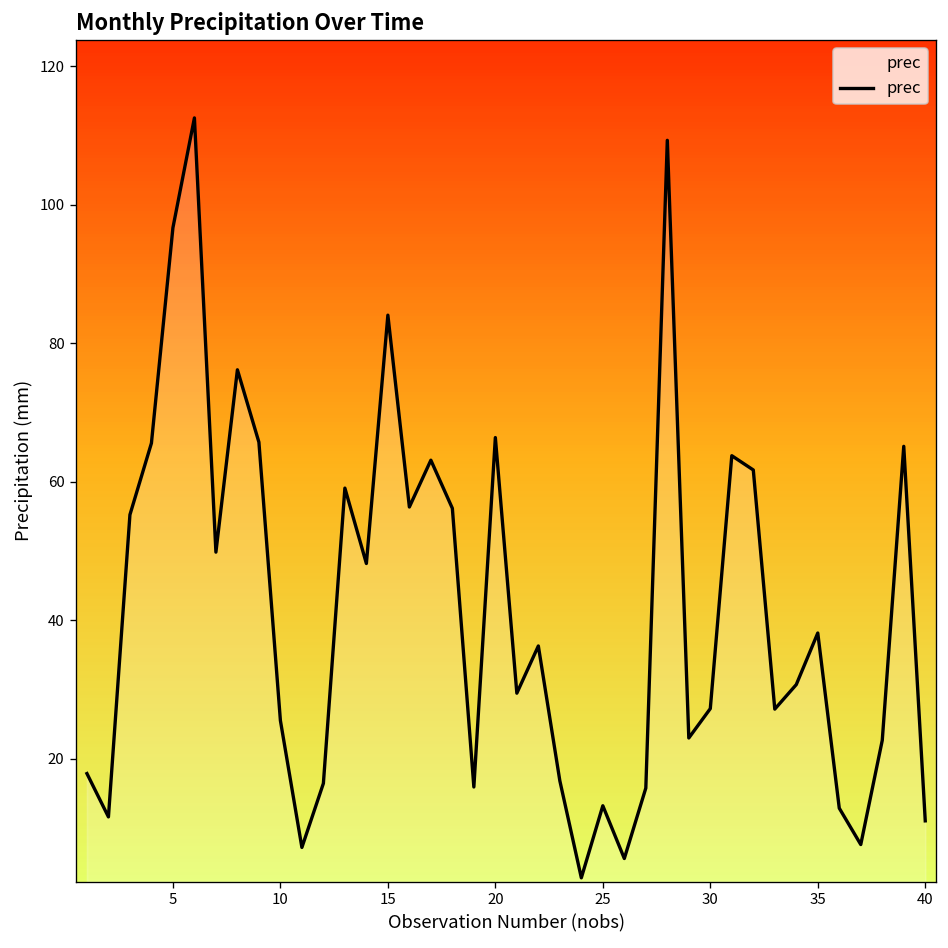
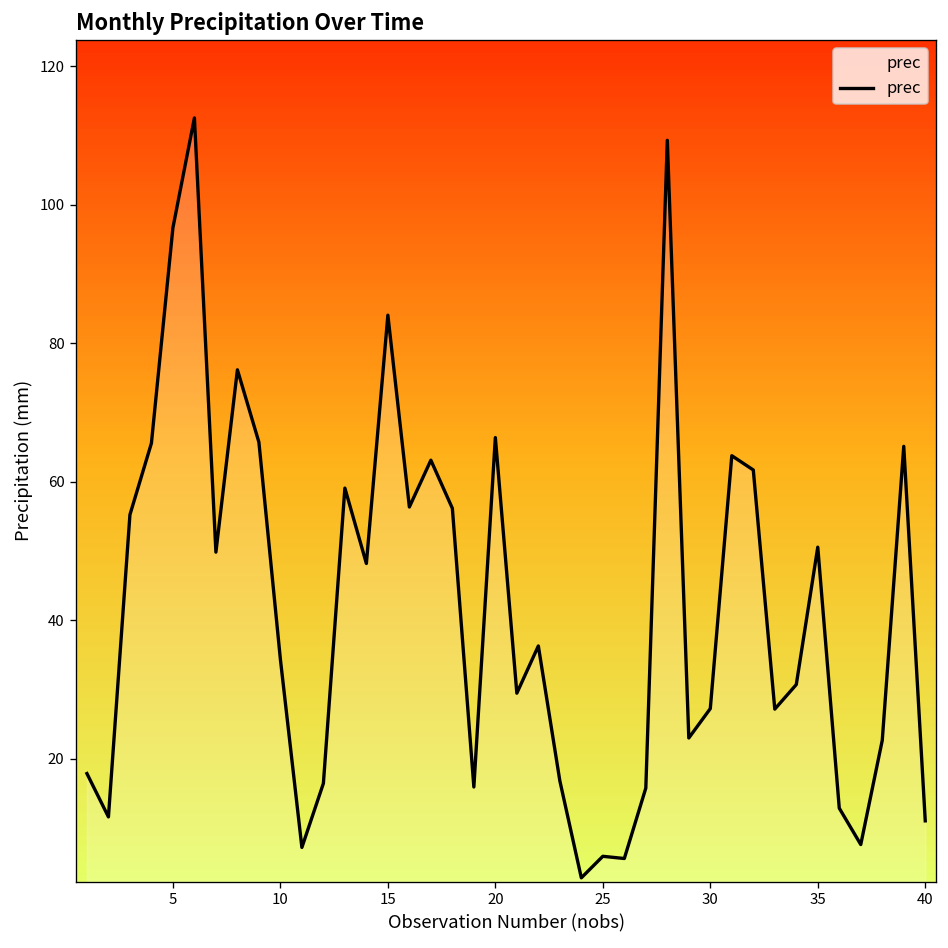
10: 25 -> 34
25: 13 -> 6
35: 38 -> 51
